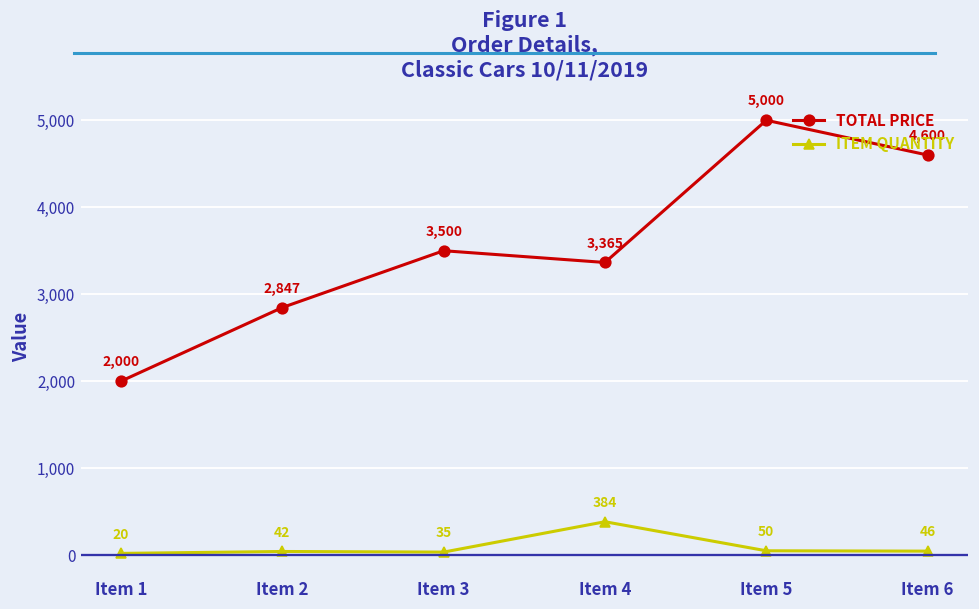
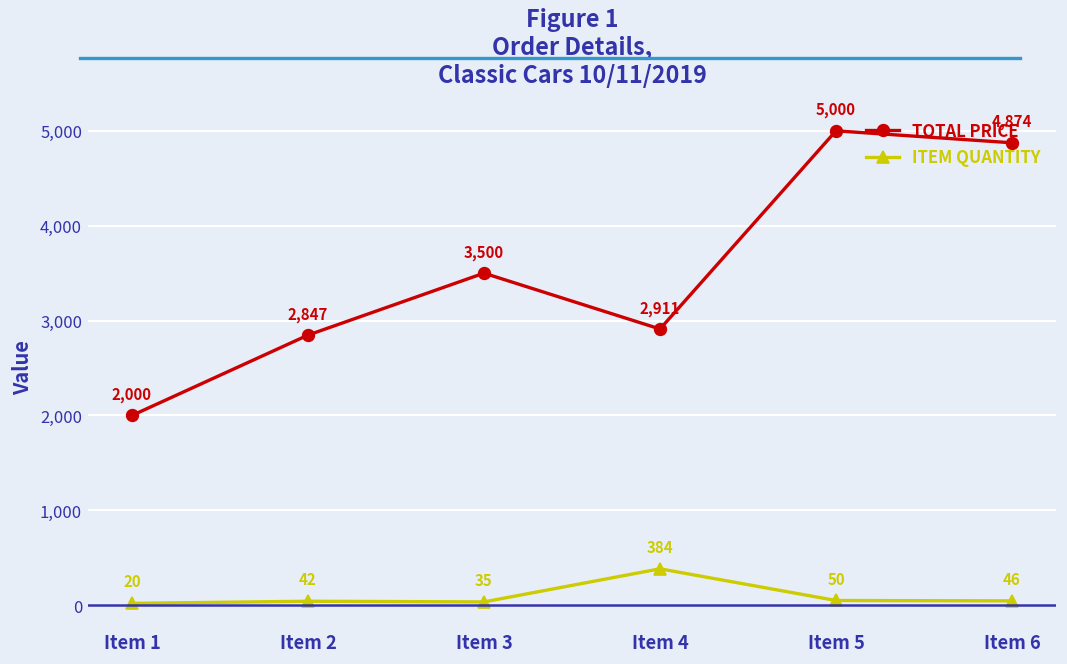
TOTAL PRICE, Item 4: 3,365 -> 2,911
TOTAL PRICE, Item 6: 4,600 -> 4,874
